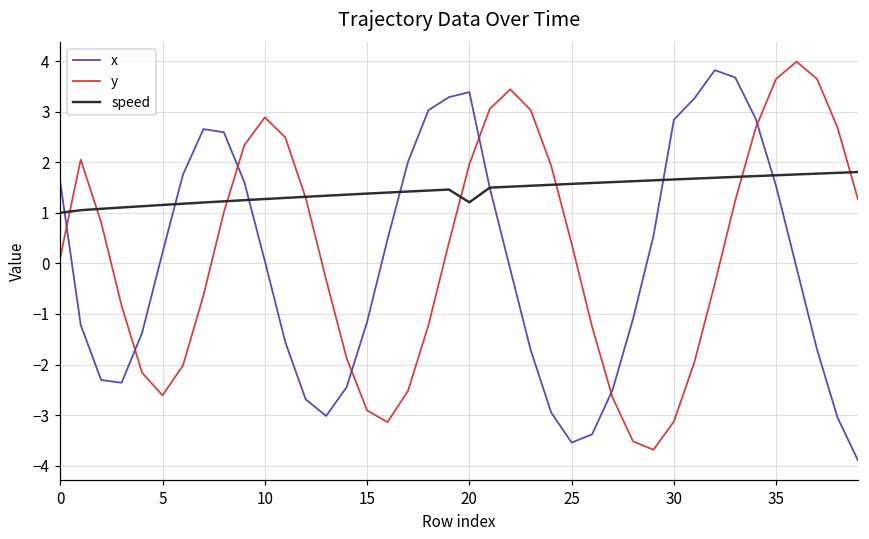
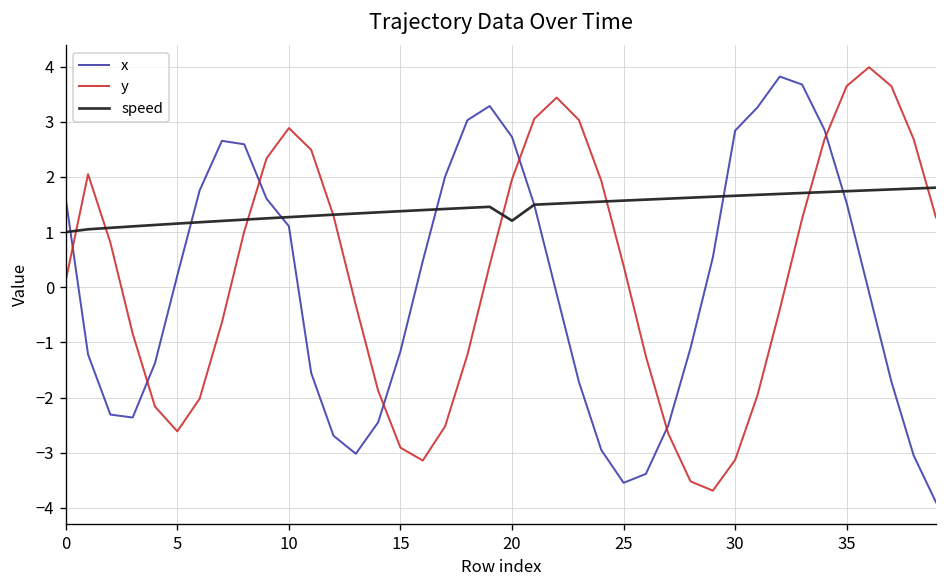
x, 10: 0.0 -> 1.1
x, 20: 3.4 -> 2.7
